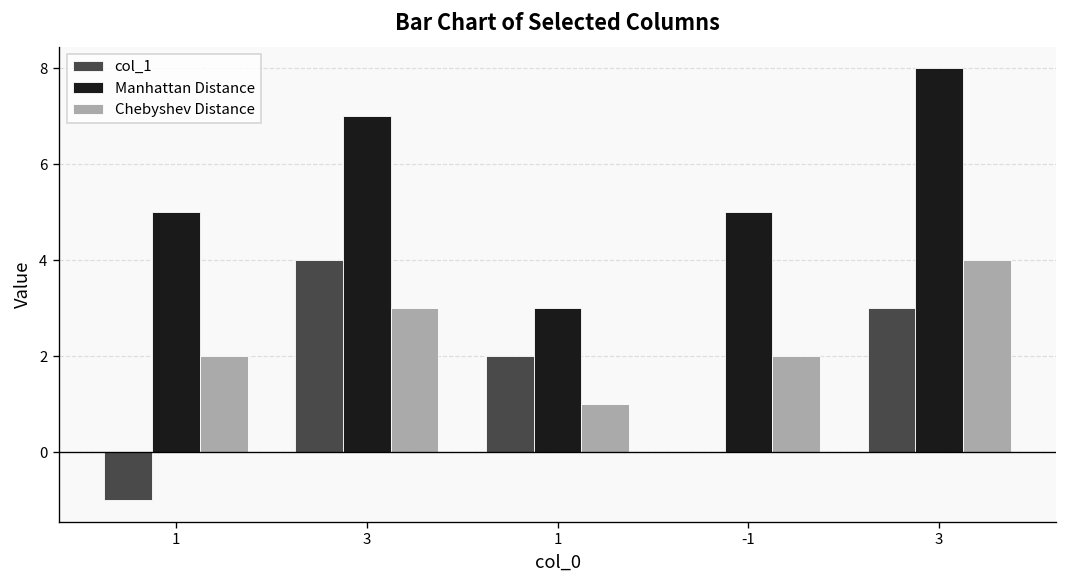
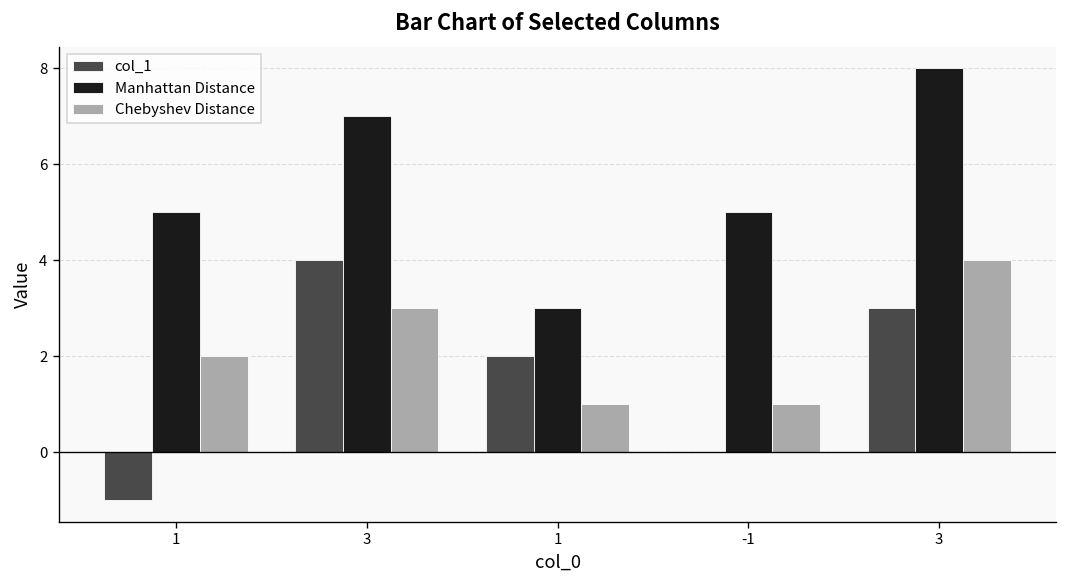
Chebyshev Distance, -1: 2 -> 1
